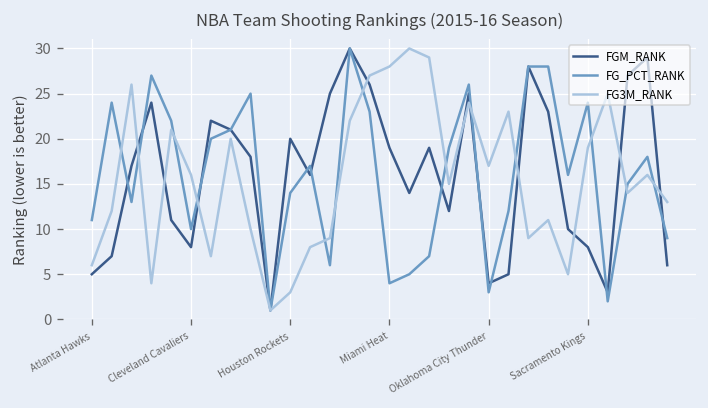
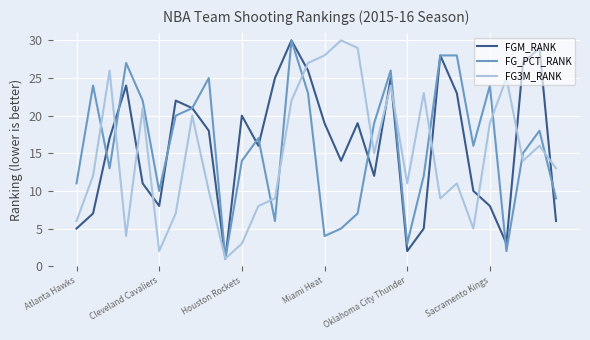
FG3M_RANK, Cleveland Cavaliers: 16 -> 2
FGM_RANK, Oklahoma City Thunder: 4 -> 2
FG3M_RANK, Oklahoma City Thunder: 17 -> 11
